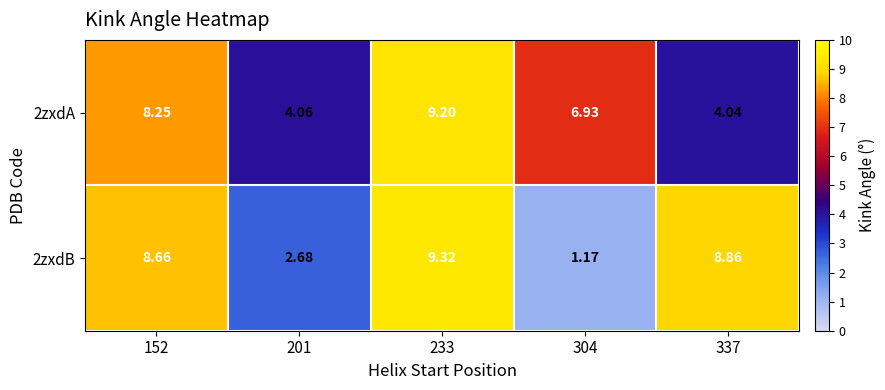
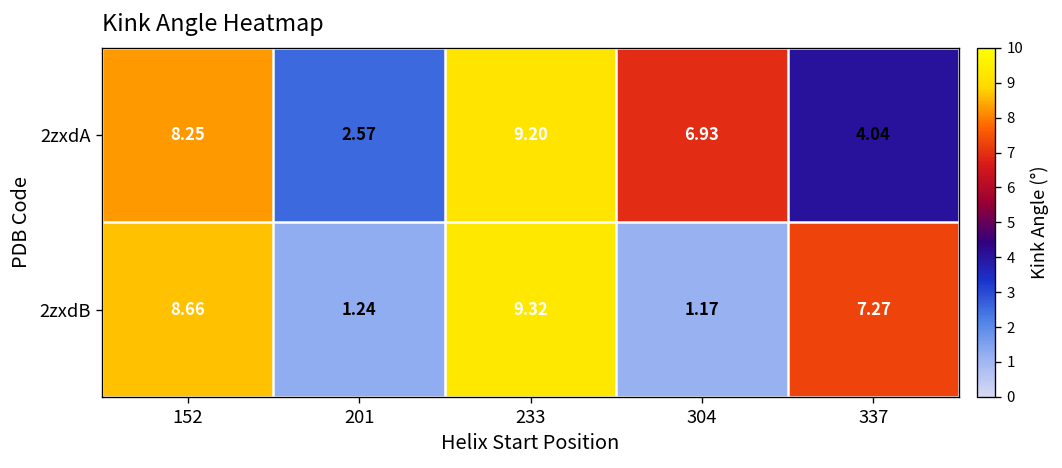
2zxdA, 201: 4.06 -> 2.57
2zxdB, 201: 2.68 -> 1.24
2zxdB, 337: 8.86 -> 7.27
